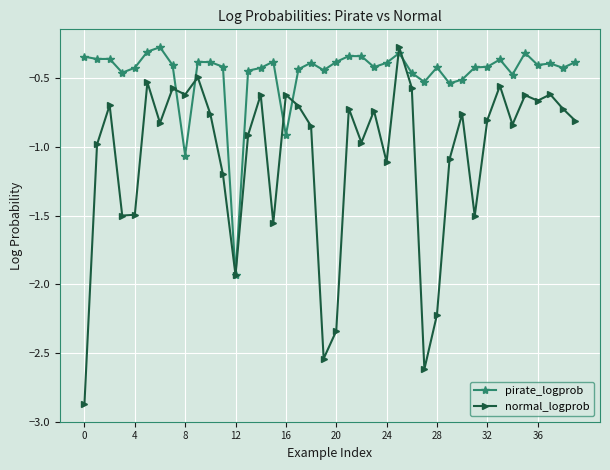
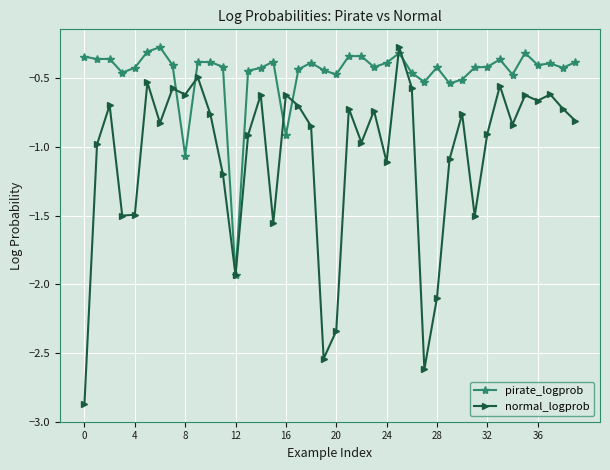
pirate_logprob, 20: -0.38 -> -0.47
normal_logprob, 28: -2.22 -> -2.10
normal_logprob, 32: -0.80 -> -0.90
